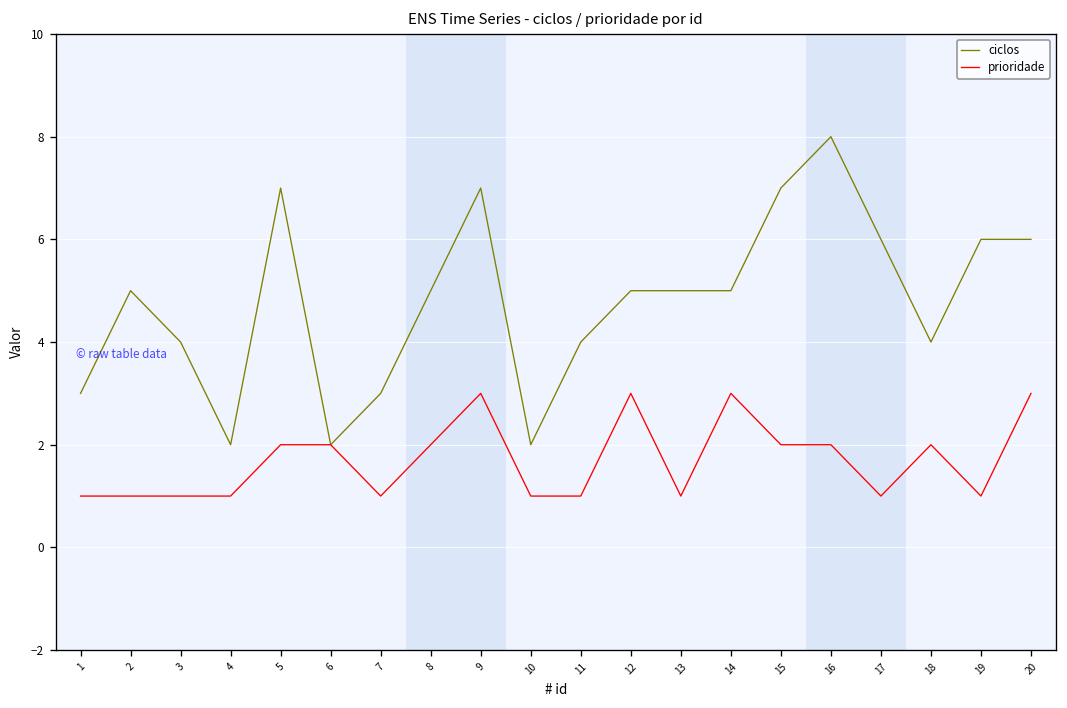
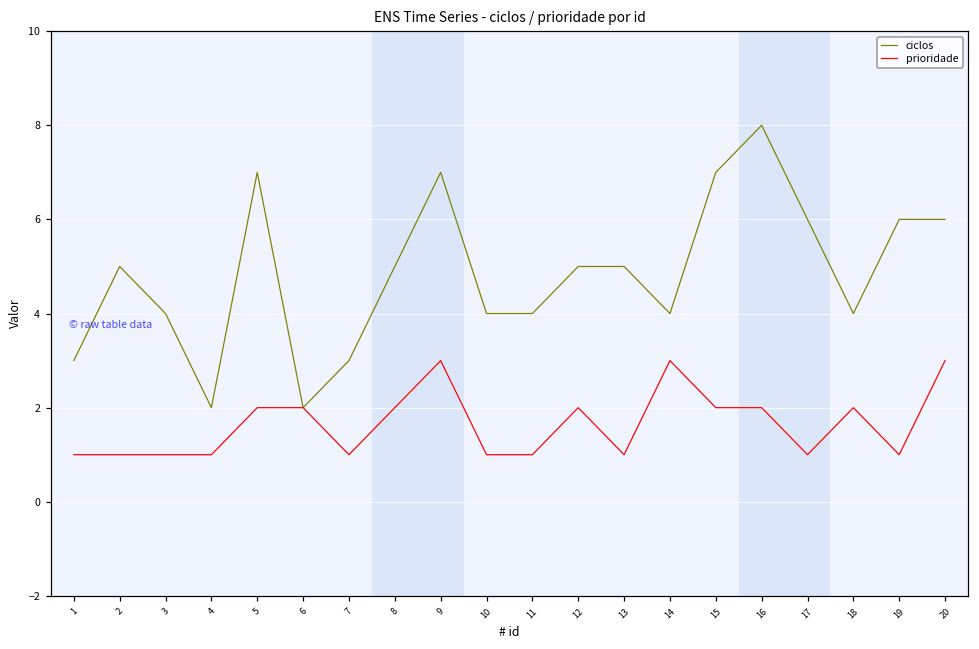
ciclos, 10: 2 -> 4
prioridade, 12: 3 -> 2
ciclos, 14: 5 -> 4
